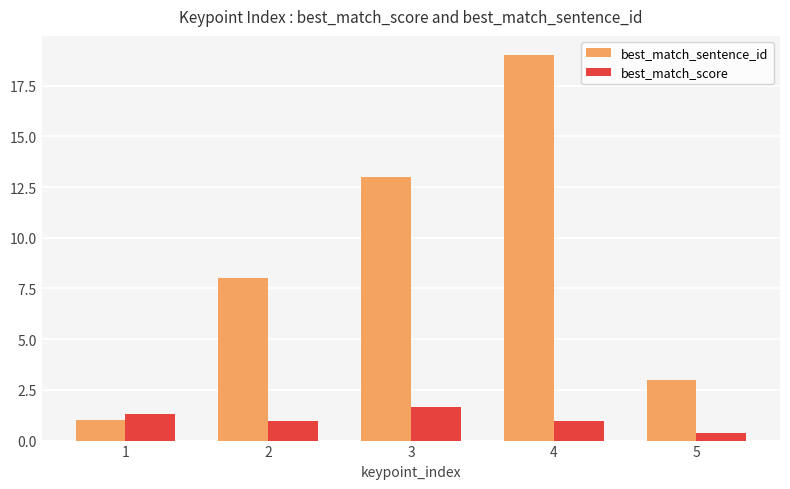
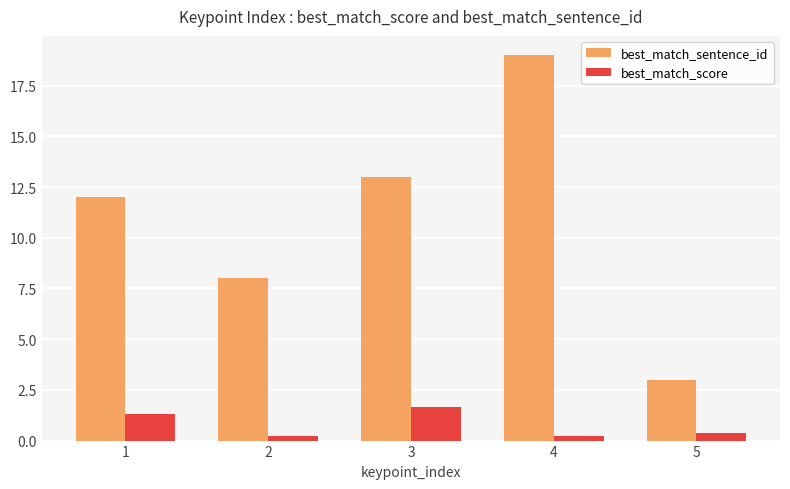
best_match_sentence_id, 1: 1 -> 12
best_match_score, 2: 1.0 -> 0.2
best_match_score, 4: 1.0 -> 0.3
